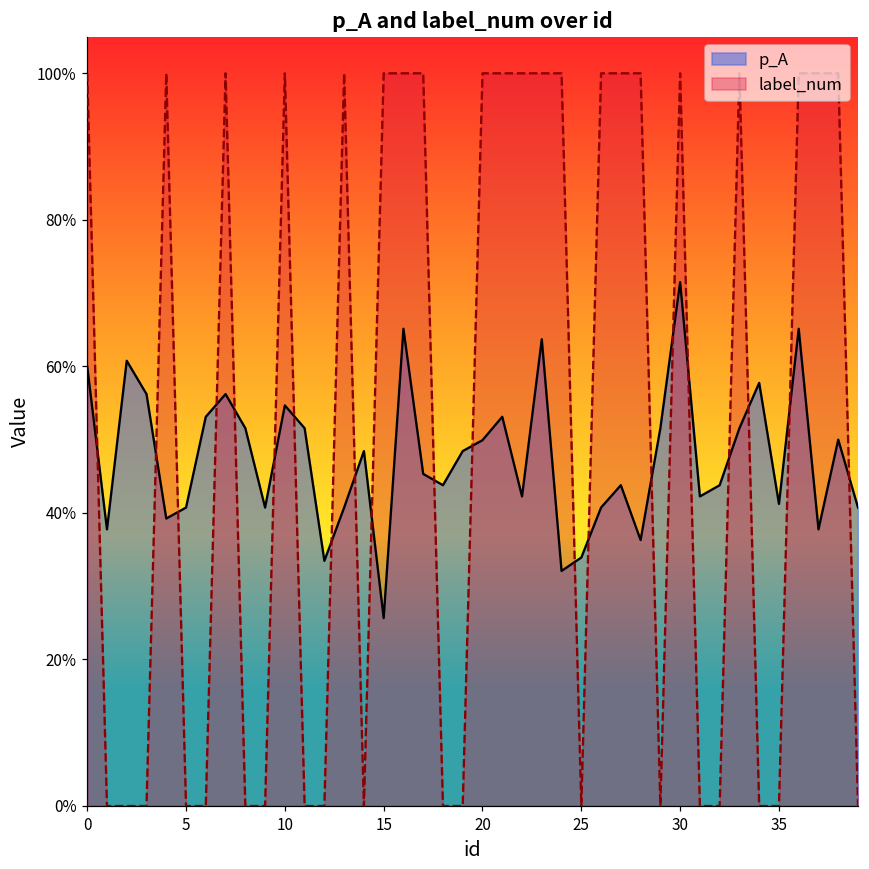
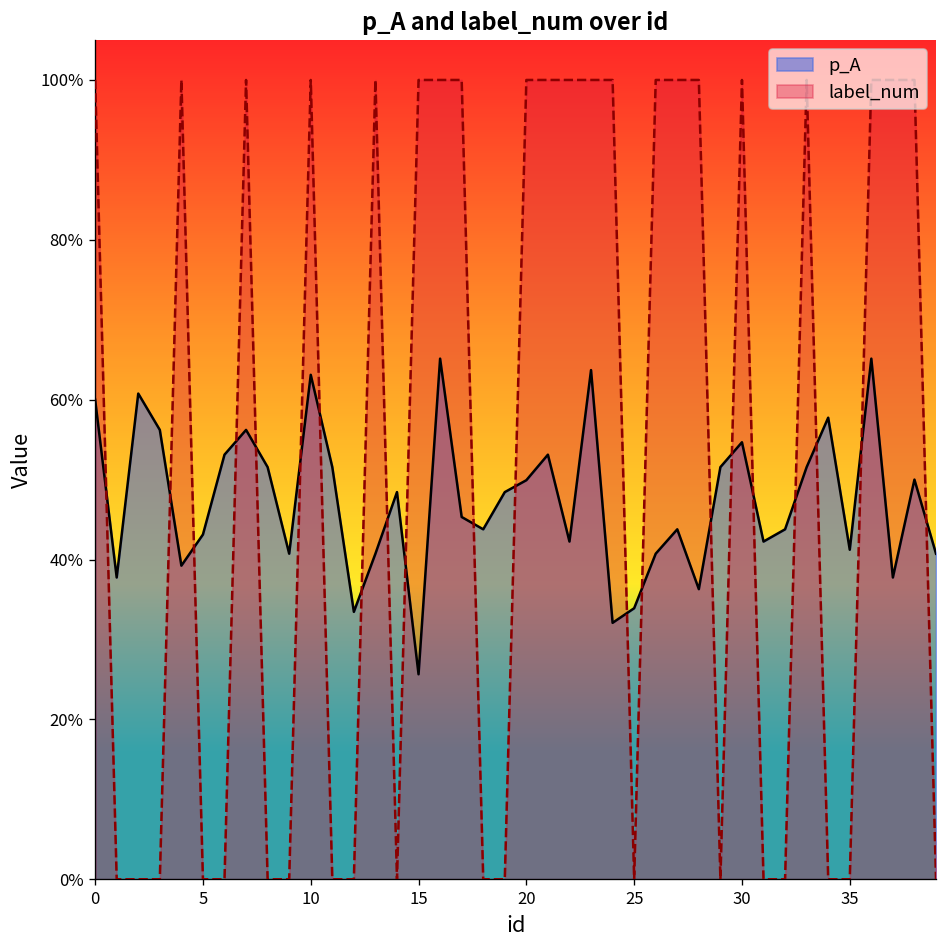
p_A, 5: 41% -> 43%
p_A, 10: 55% -> 63%
p_A, 30: 72% -> 55%
